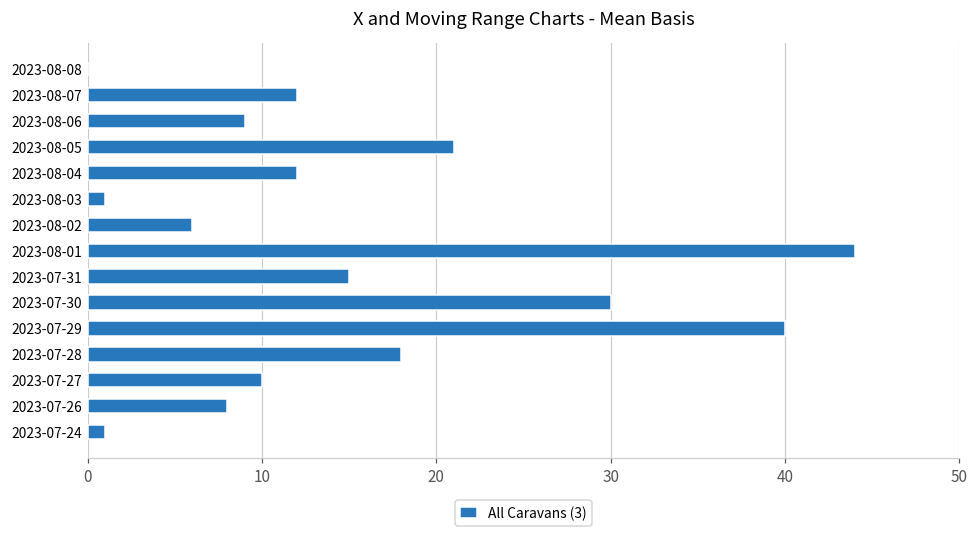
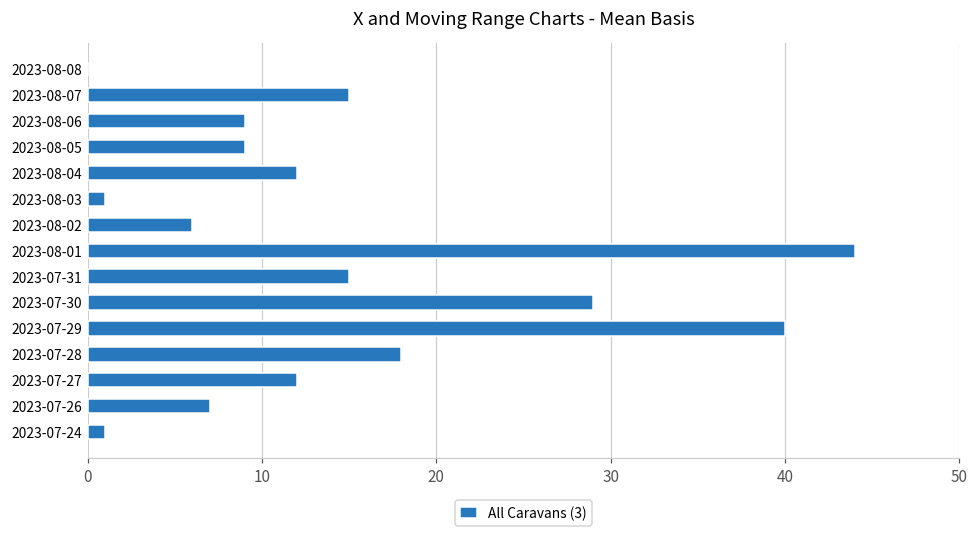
2023-08-07: 12 -> 15
2023-08-05: 21 -> 9
2023-07-30: 30 -> 29
2023-07-27: 10 -> 12
2023-07-26: 8 -> 7
